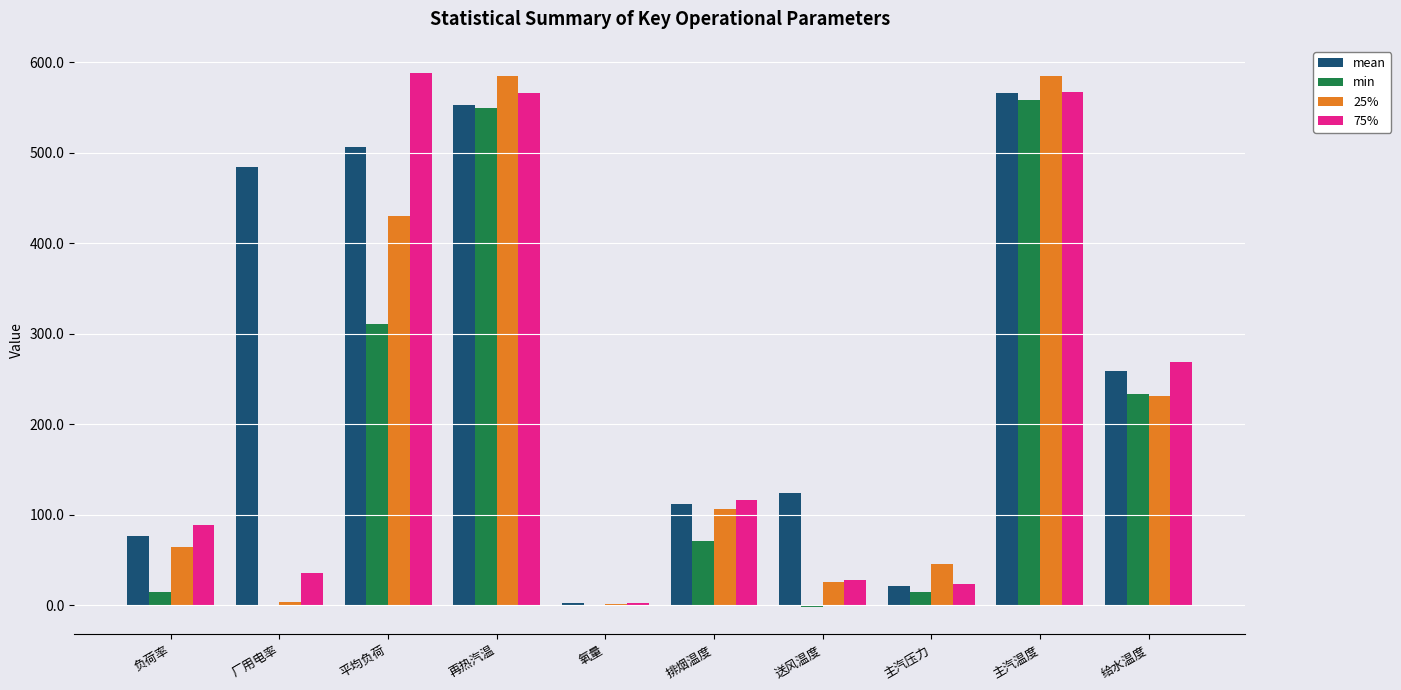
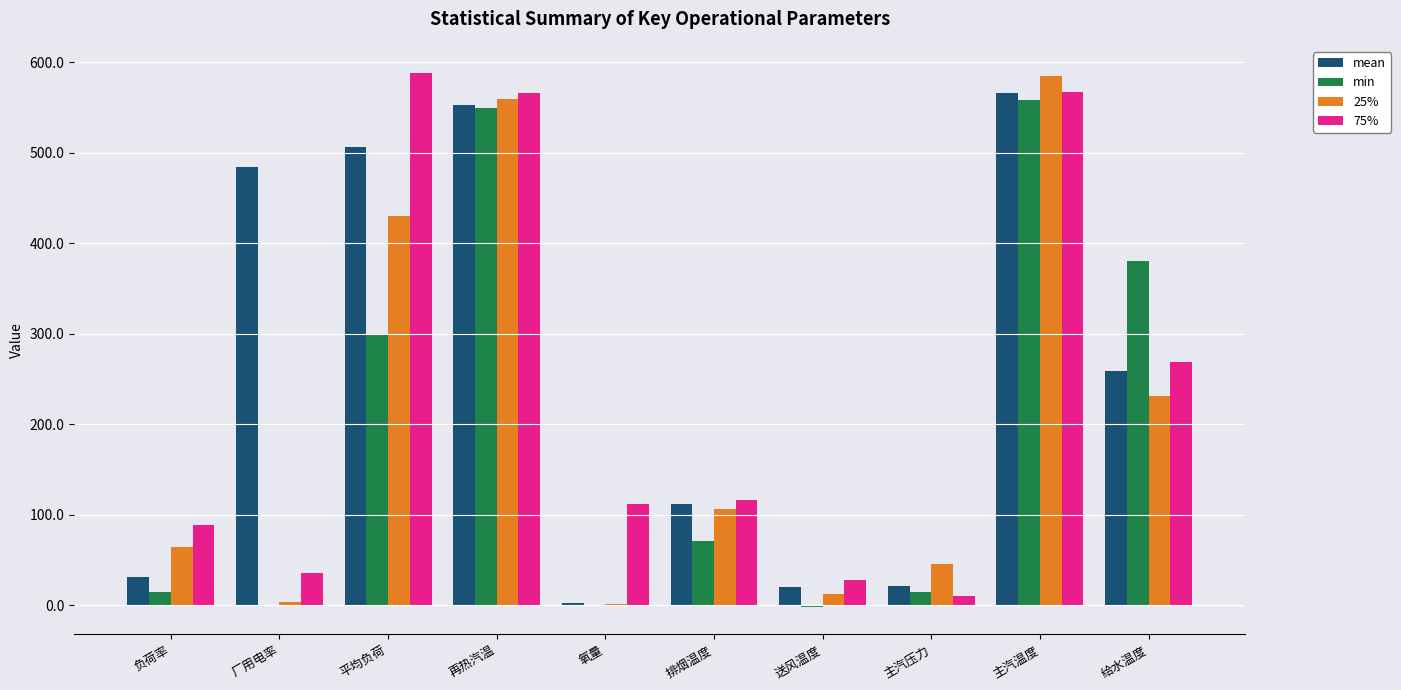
mean, 负荷率: 80 -> 30
min, 平均负荷: 310 -> 300
25%, 再热汽温: 580 -> 560
75%, 氧量: 0 -> 110
mean, 送风温度: 120 -> 20
25%, 送风温度: 30 -> 10
75%, 主汽压力: 20 -> 10
min, 给水温度: 230 -> 380
